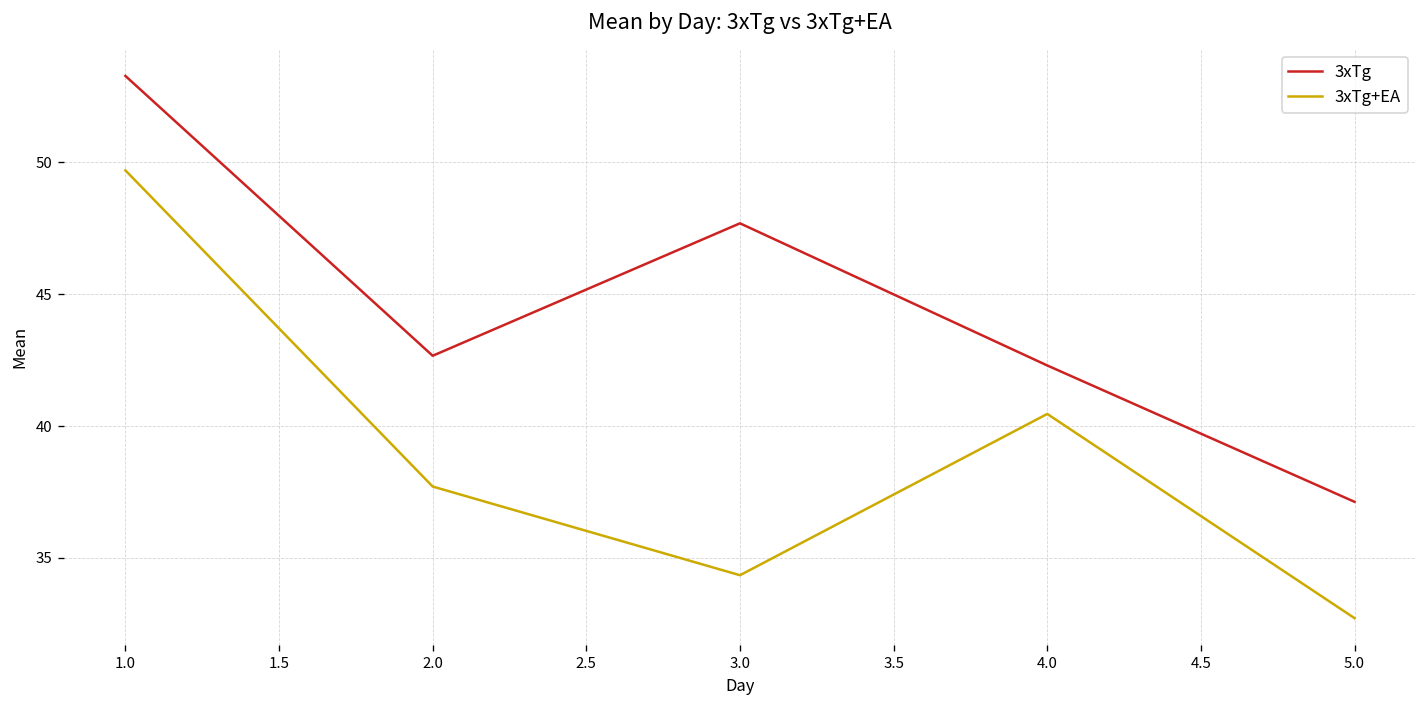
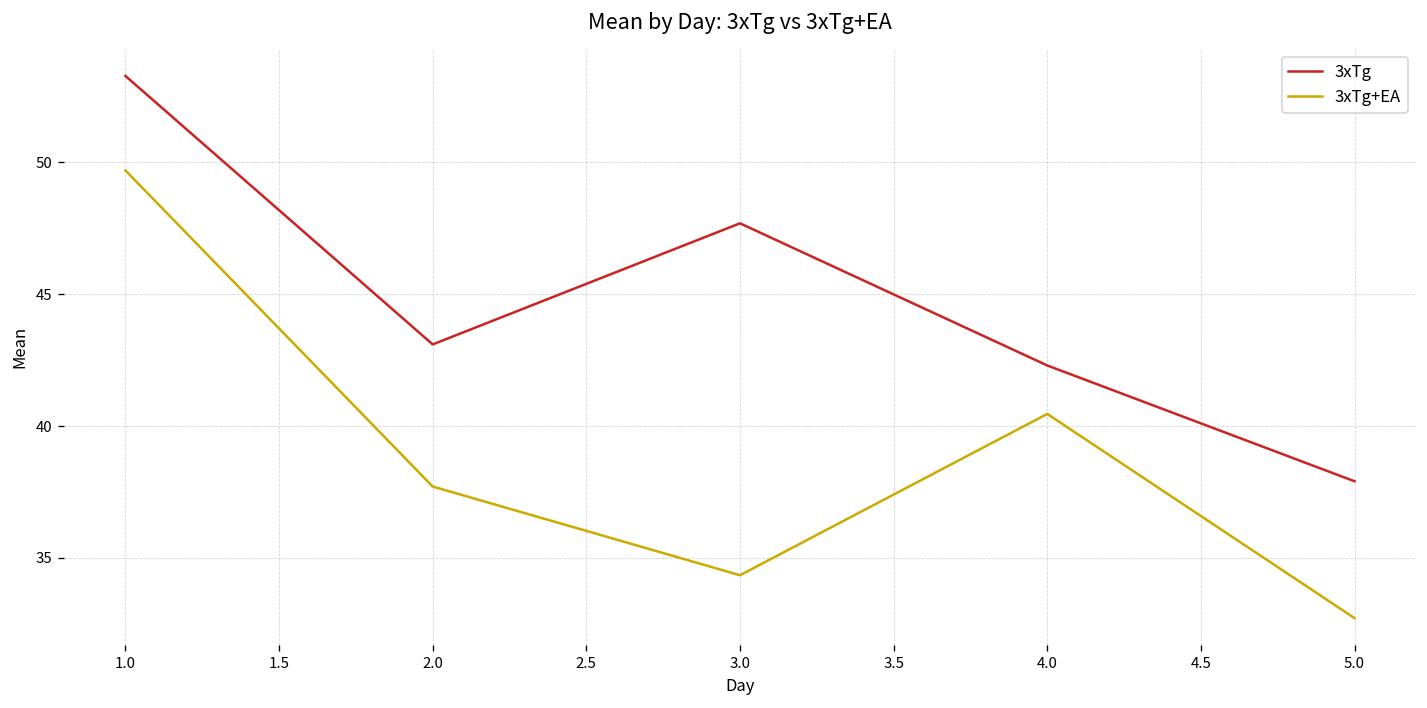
3xTg, 2.0: 42.7 -> 43.1
3xTg, 5.0: 37.1 -> 37.9
